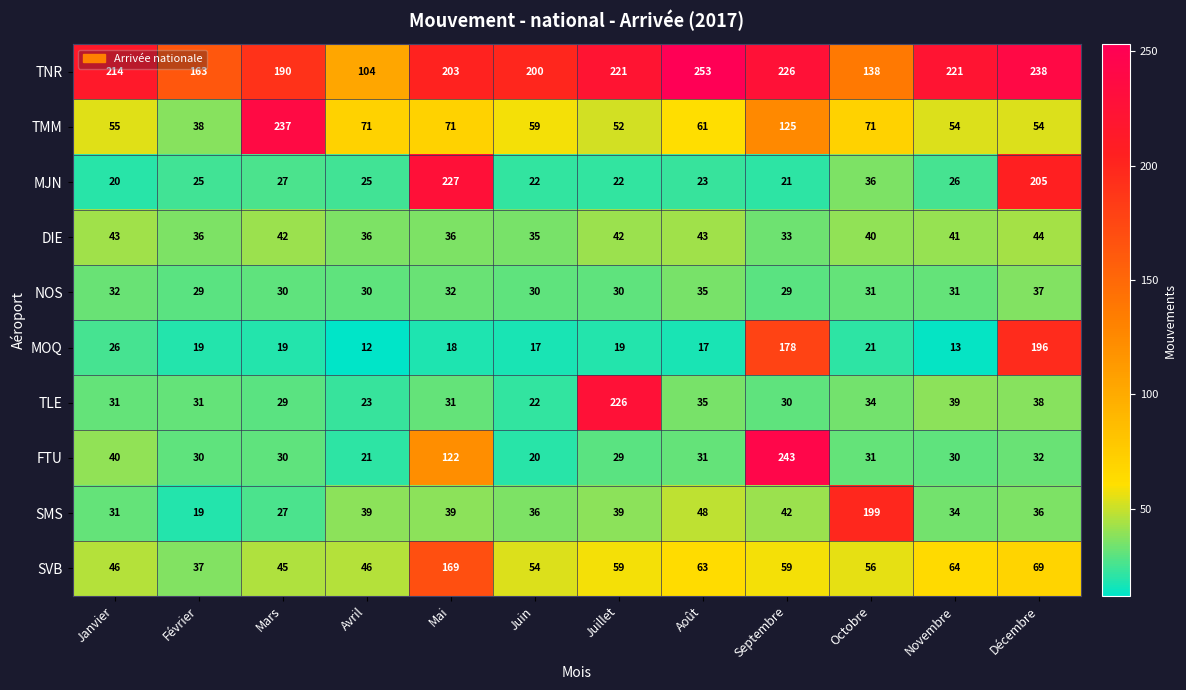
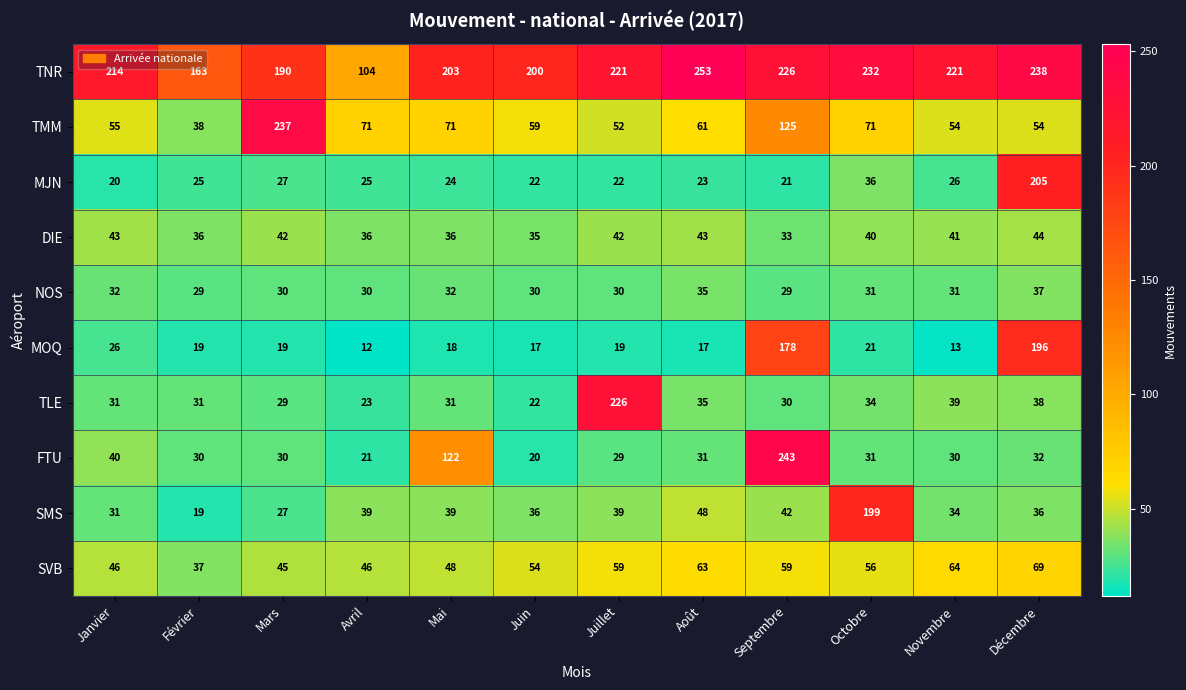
TNR, Octobre: 138 -> 232
MJN, Mai: 227 -> 24
SVB, Mai: 169 -> 48
